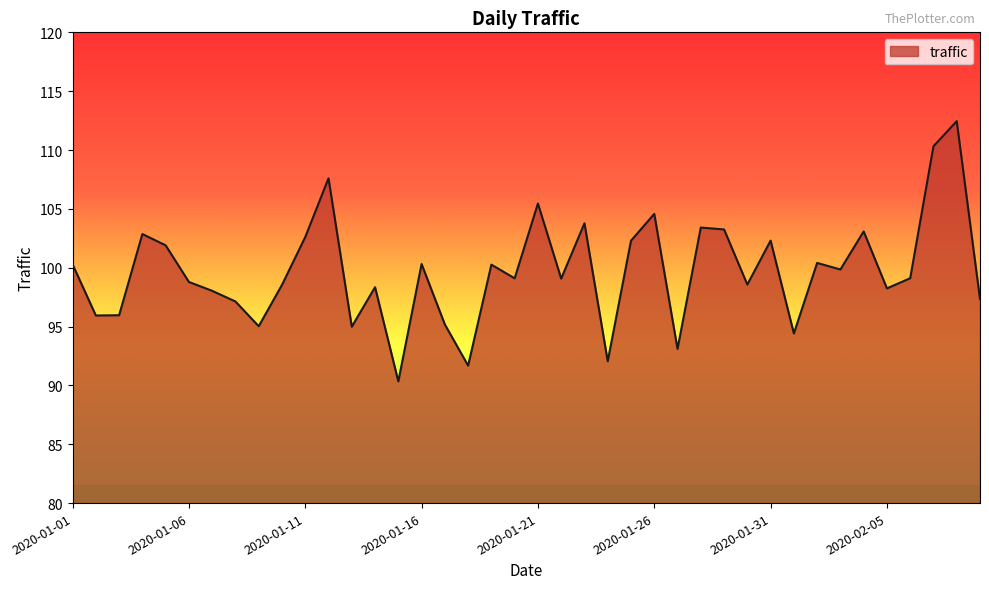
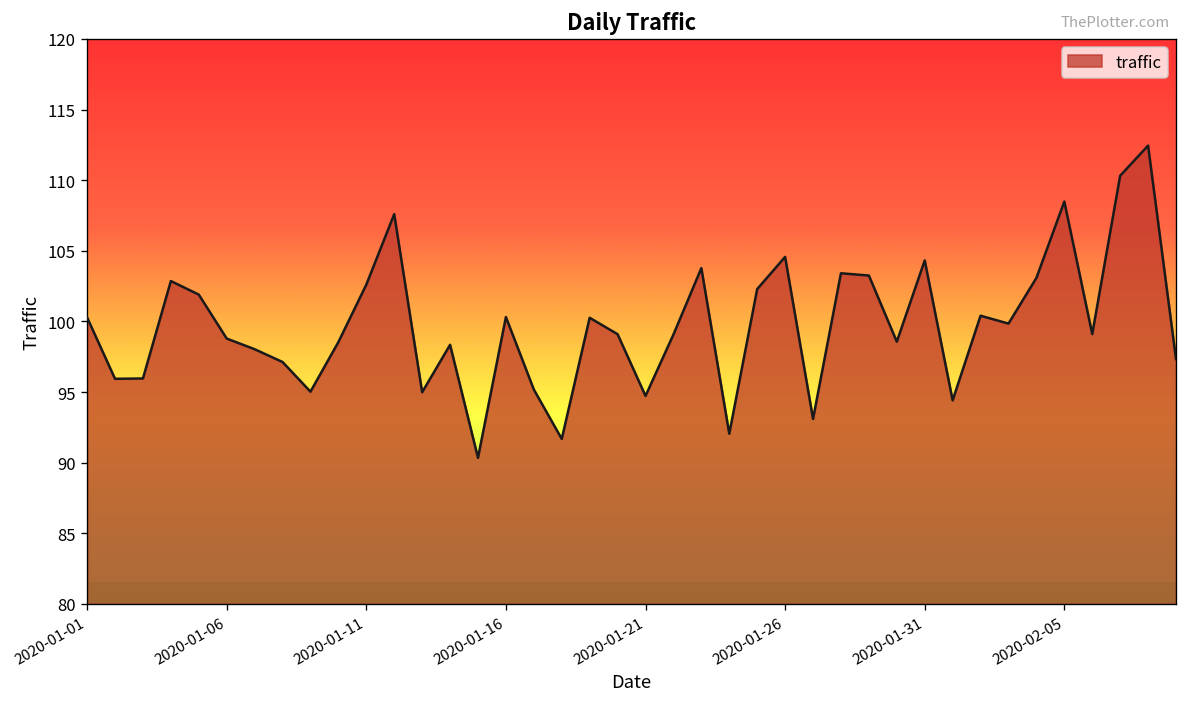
2020-01-21: 105.5 -> 94.7
2020-01-31: 102.3 -> 104.3
2020-02-05: 98.2 -> 108.5
